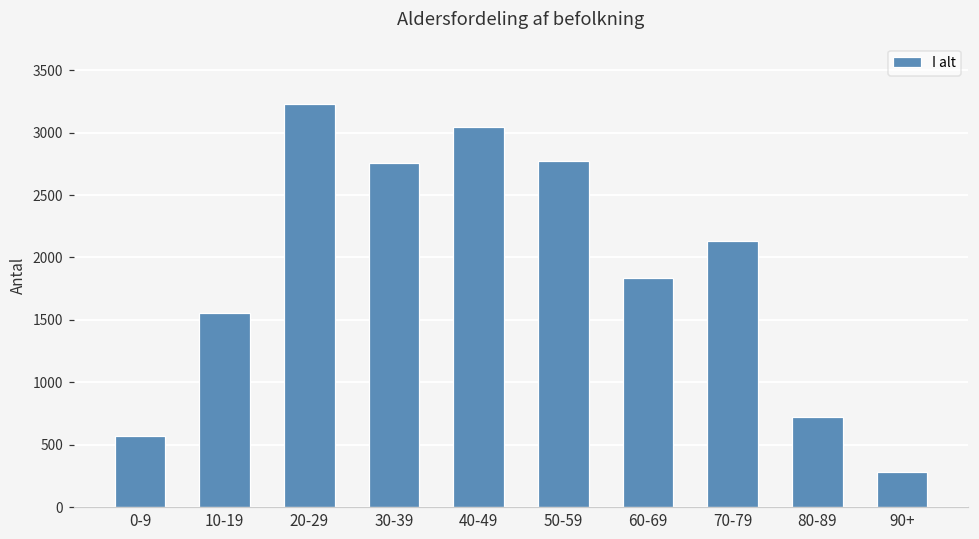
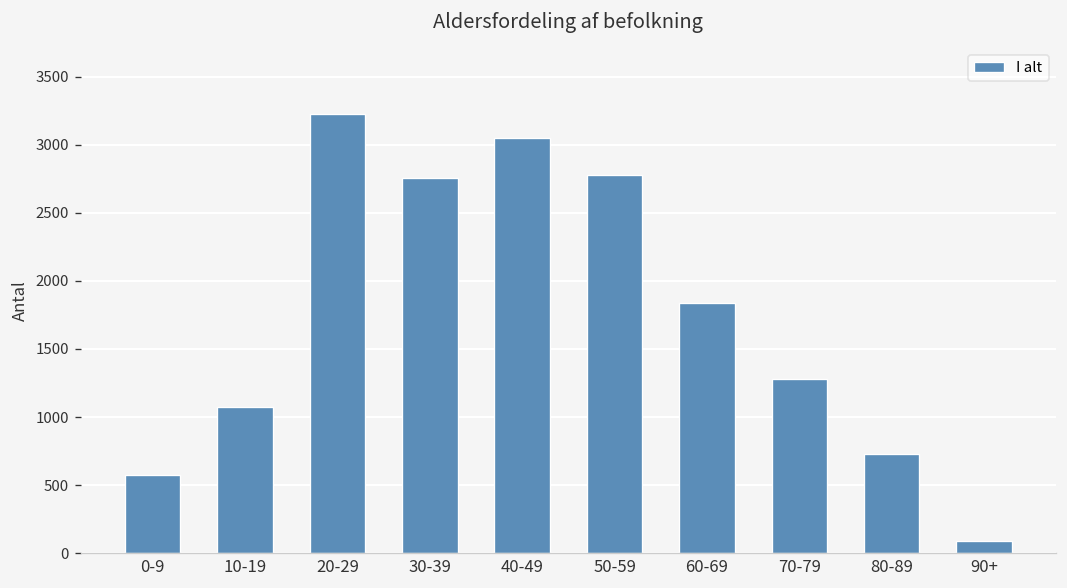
10-19: 1560 -> 1080
70-79: 2140 -> 1280
90+: 280 -> 90
